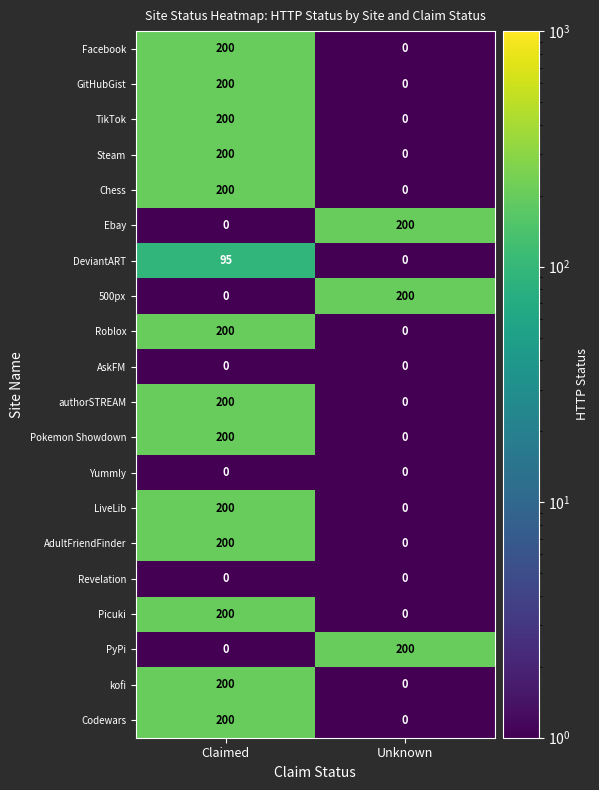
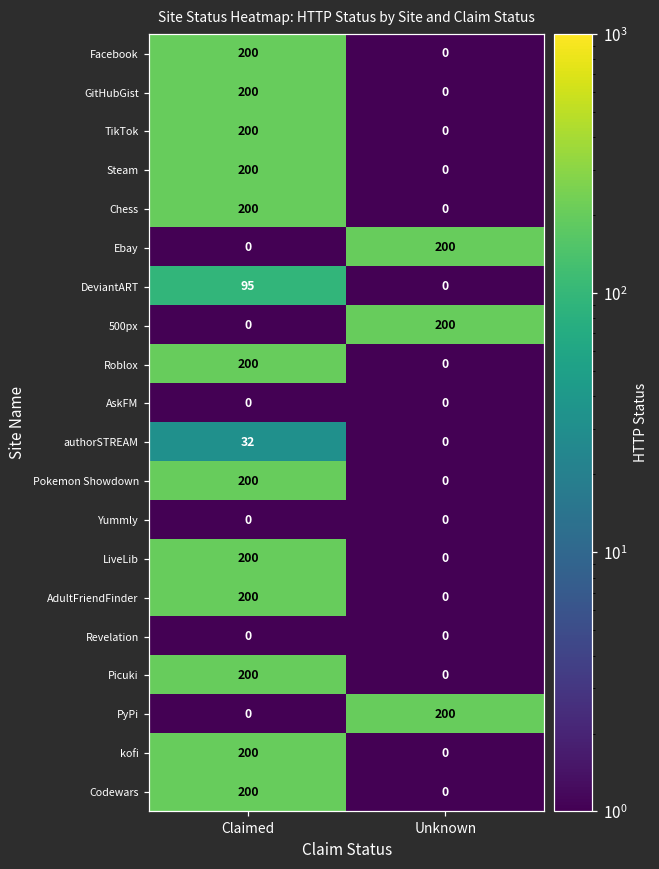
authorSTREAM, Claimed: 200 -> 32
